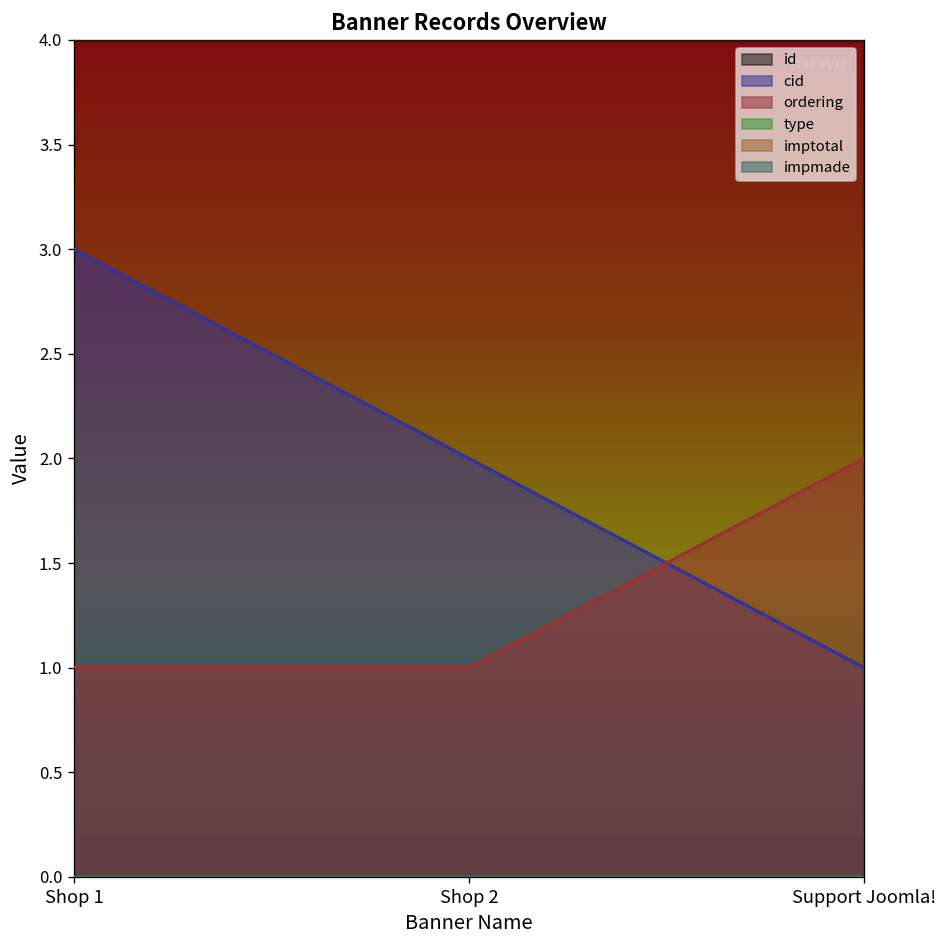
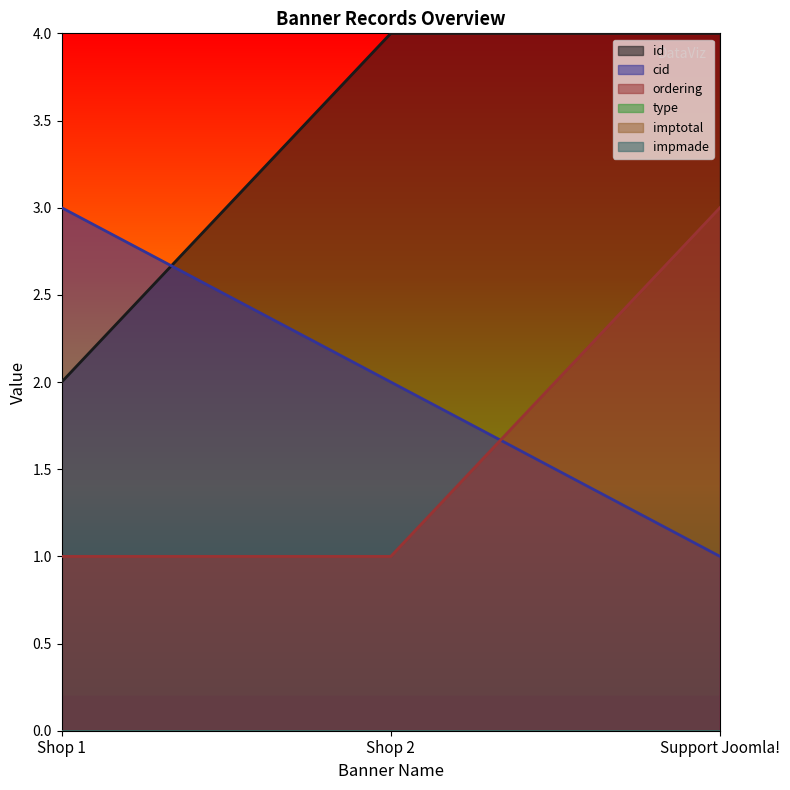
id, Shop 1: 4 -> 2
ordering, Support Joomla!: 2 -> 3
